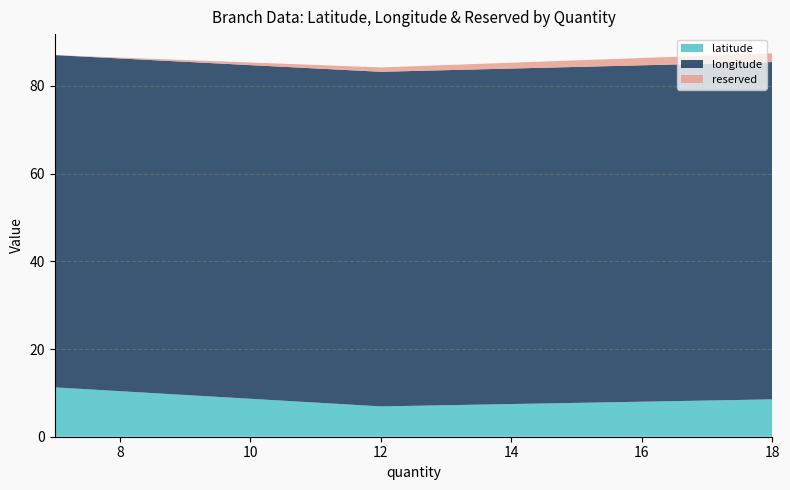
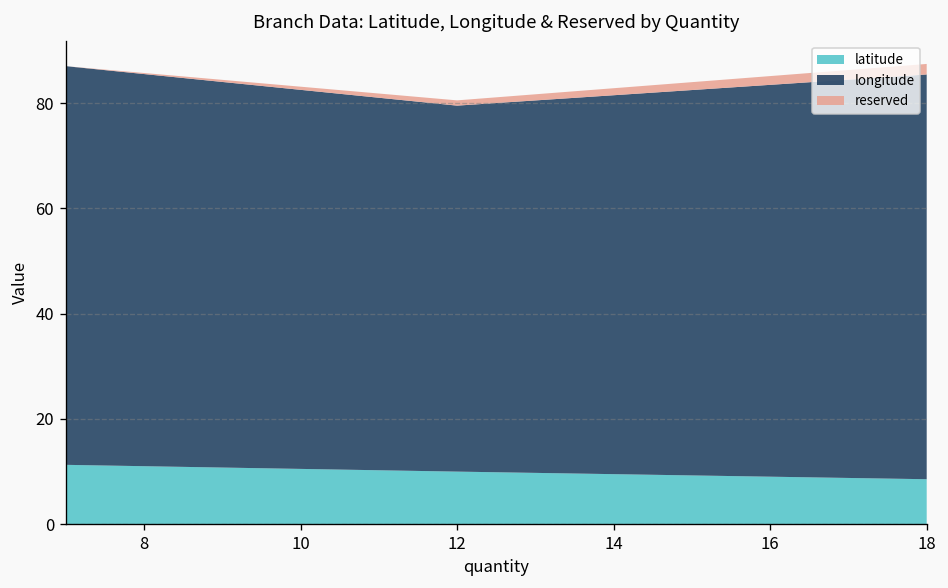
latitude, 12: 7 -> 10
longitude, 12: 76 -> 70
